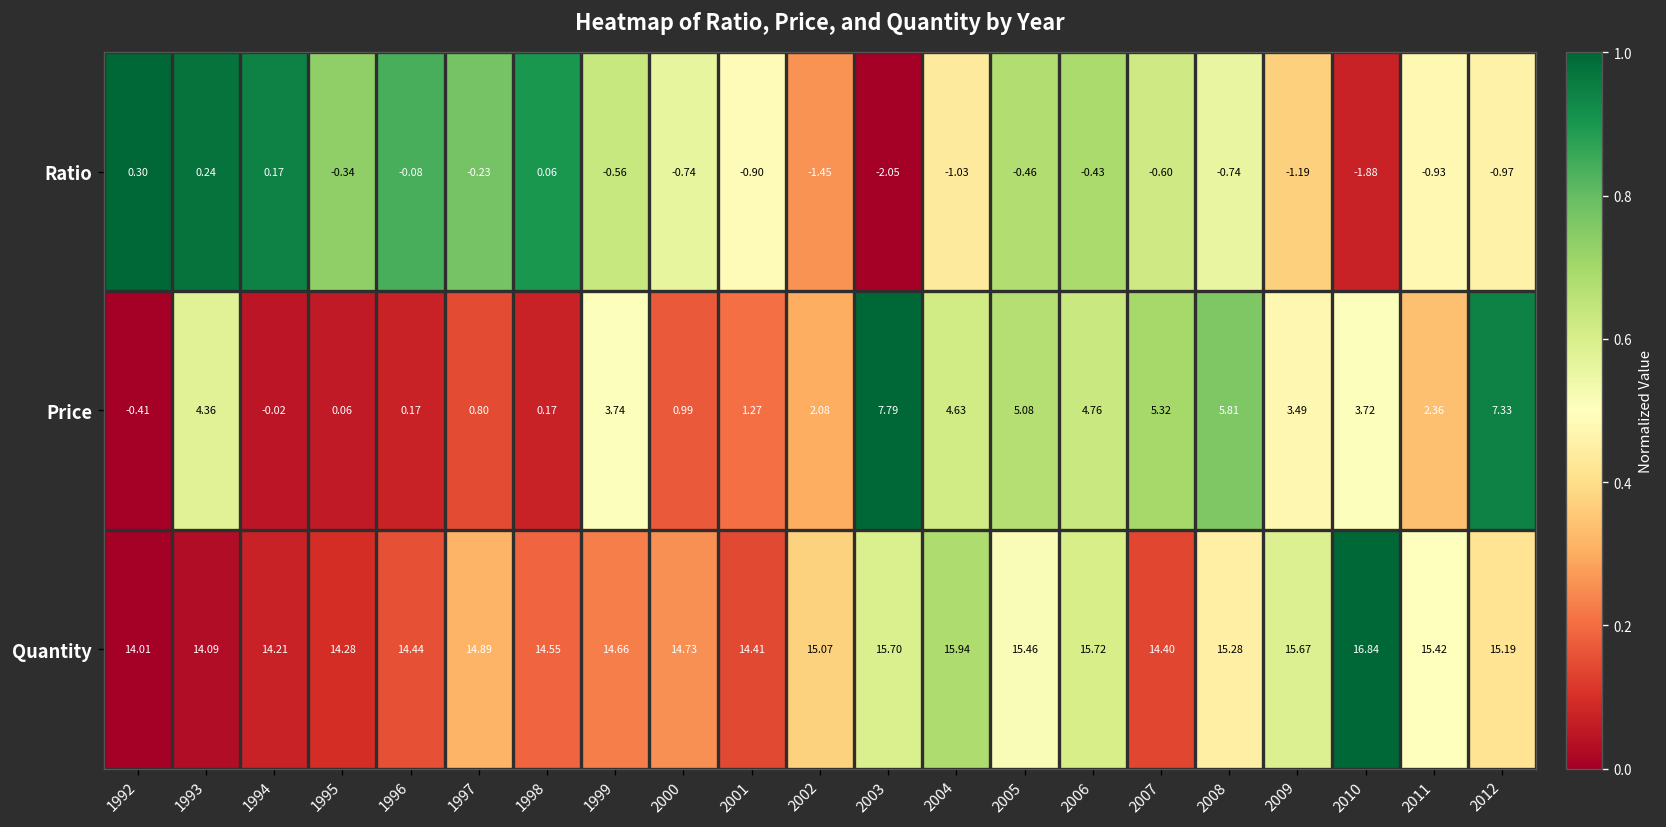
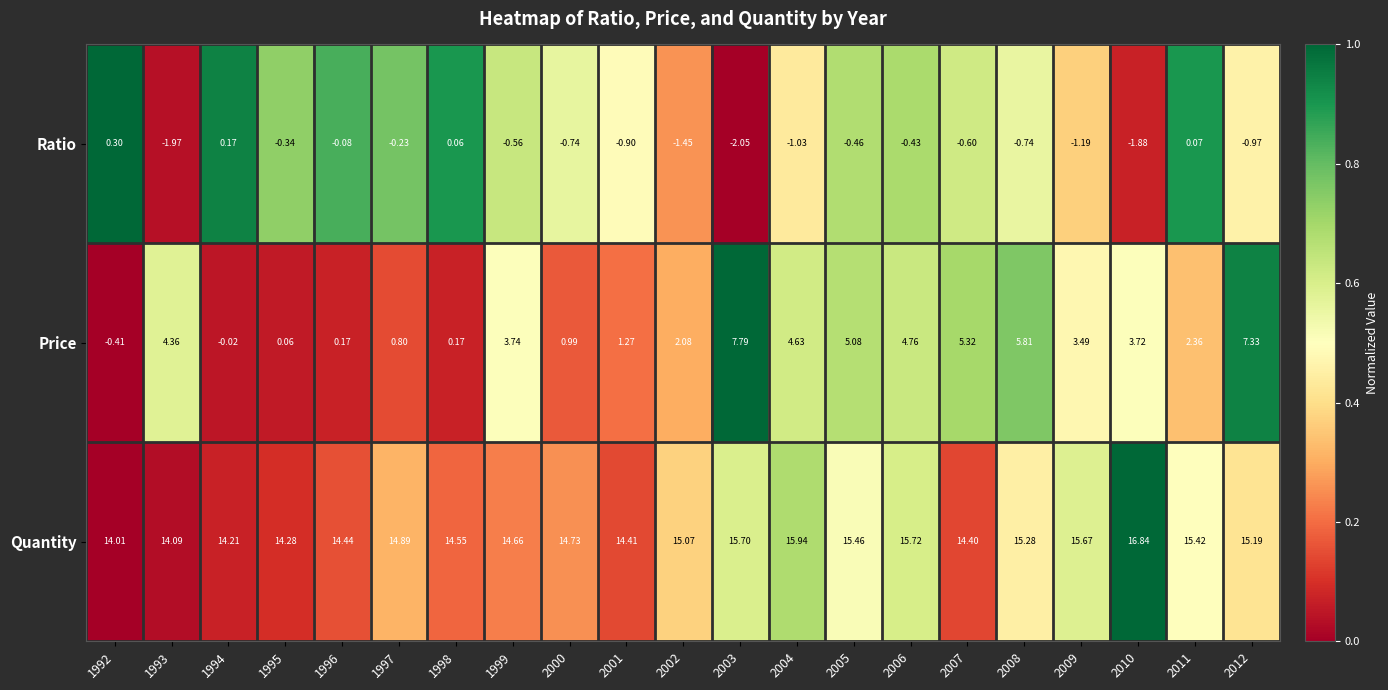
Ratio, 1993: 0.24 -> -1.97
Ratio, 2011: -0.93 -> 0.07
